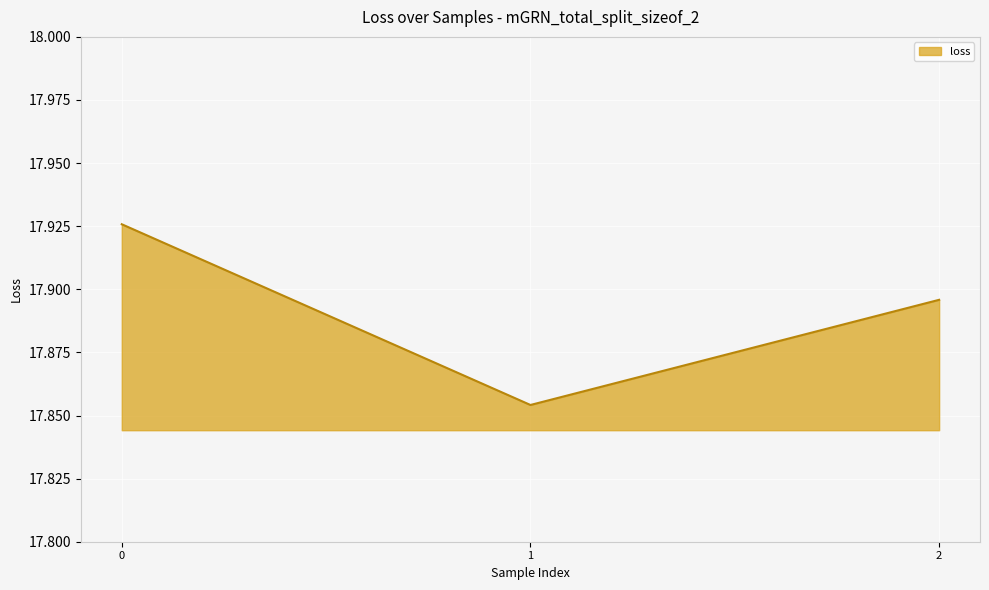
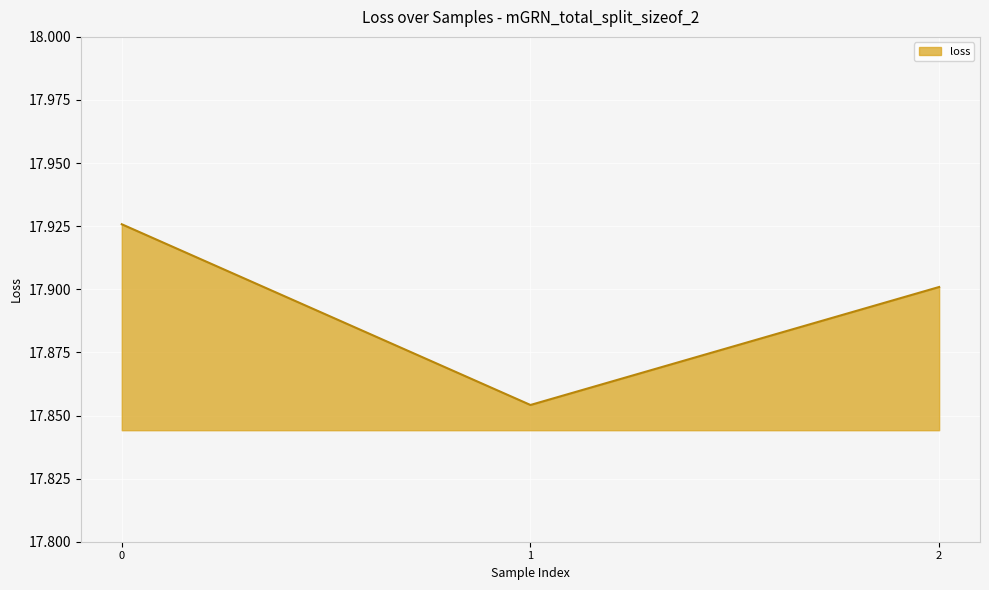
2: 17.896 -> 17.901
